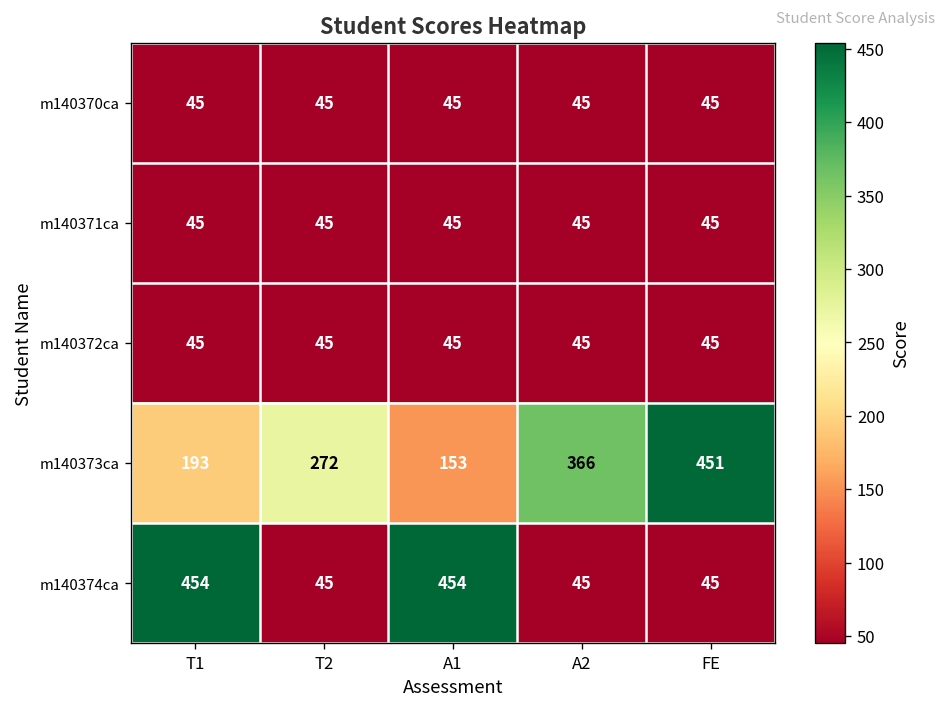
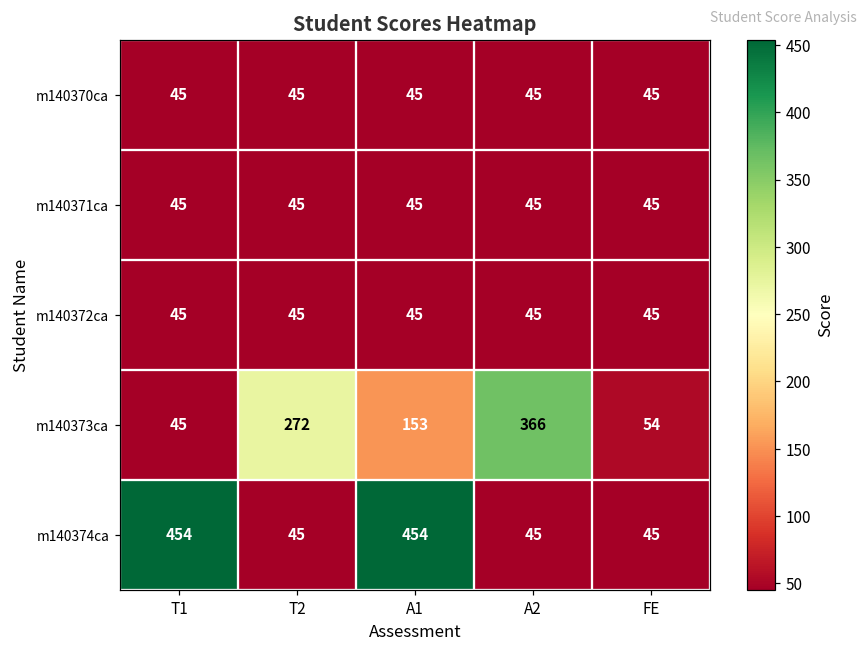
m140373ca, T1: 193 -> 45
m140373ca, FE: 451 -> 54
